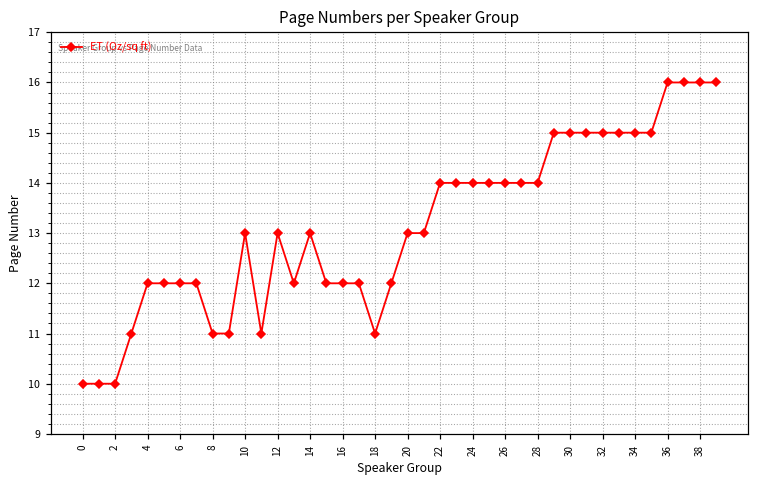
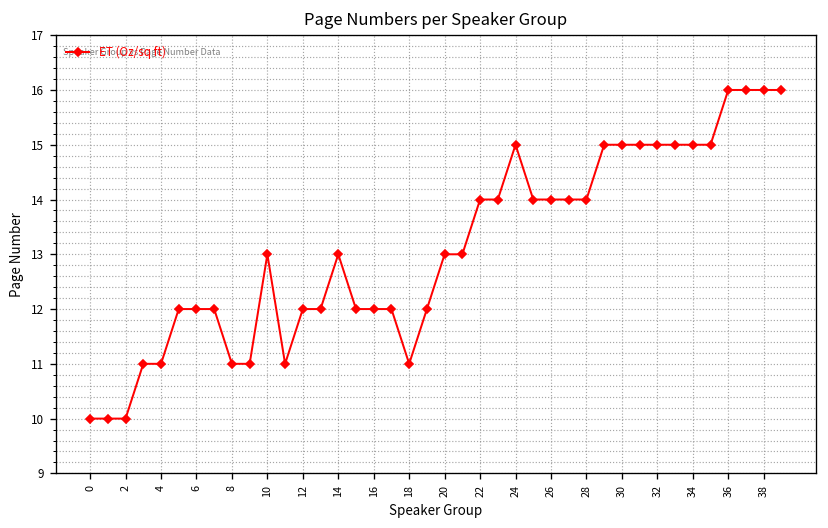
4: 12 -> 11
12: 13 -> 12
24: 14 -> 15
